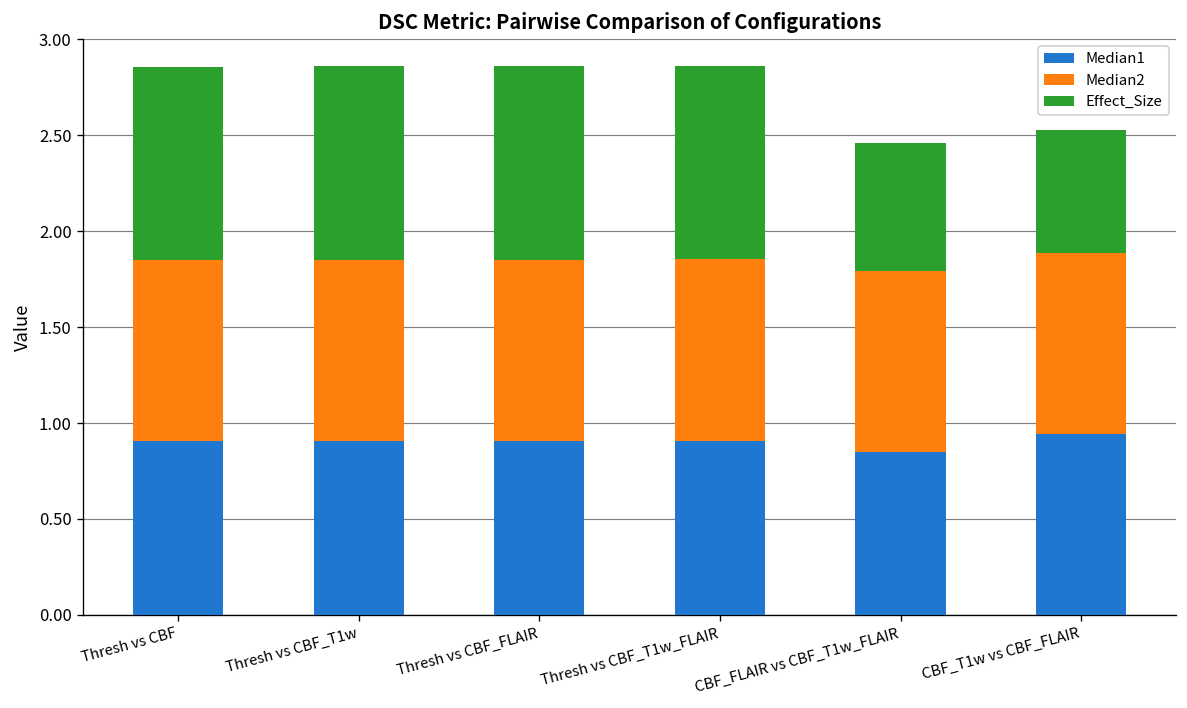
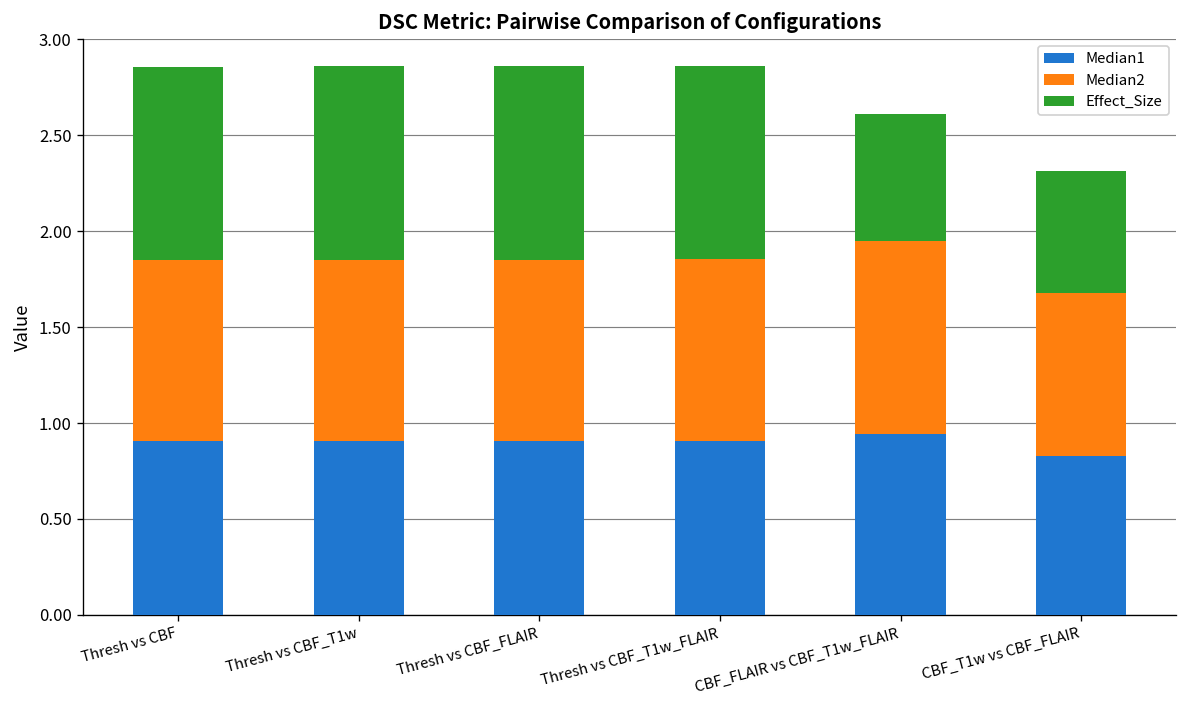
Median1, CBF_FLAIR vs CBF_T1w_FLAIR: 0.85 -> 0.94
Median2, CBF_FLAIR vs CBF_T1w_FLAIR: 0.94 -> 1.00
Median1, CBF_T1w vs CBF_FLAIR: 0.94 -> 0.83
Median2, CBF_T1w vs CBF_FLAIR: 0.94 -> 0.85
